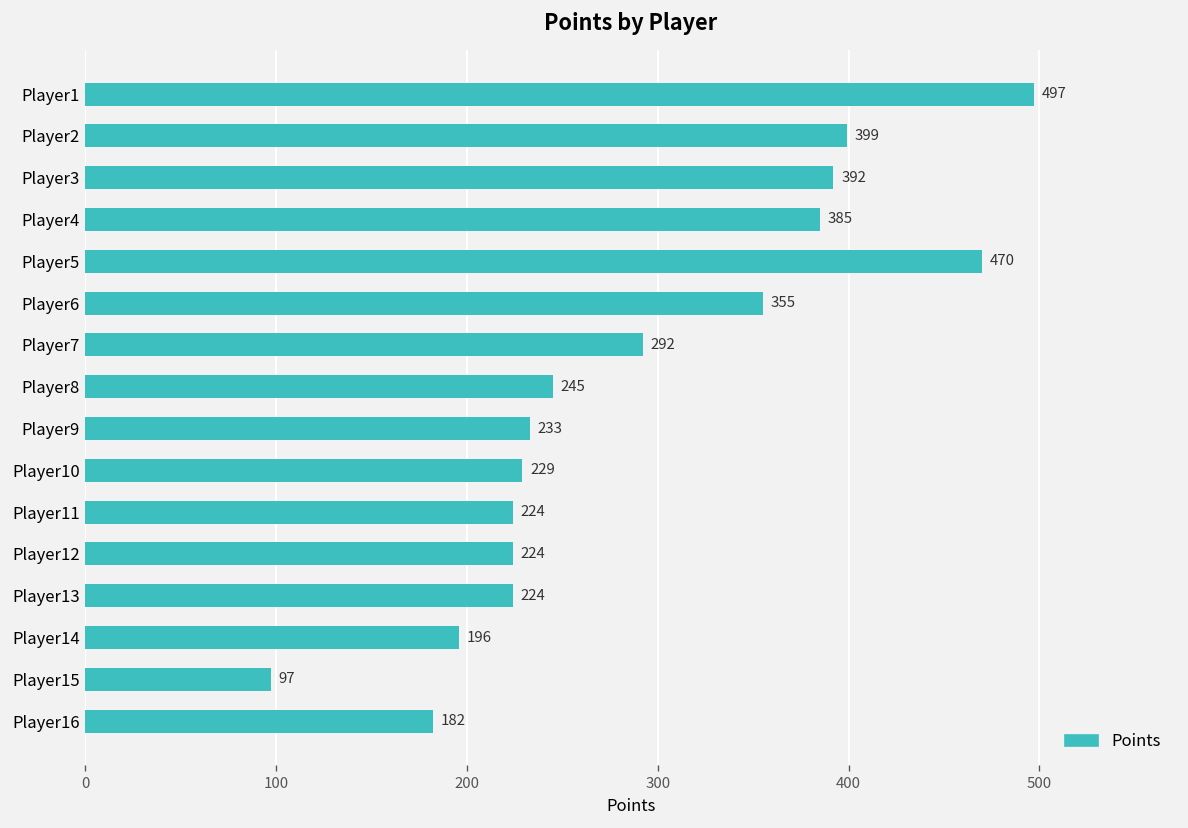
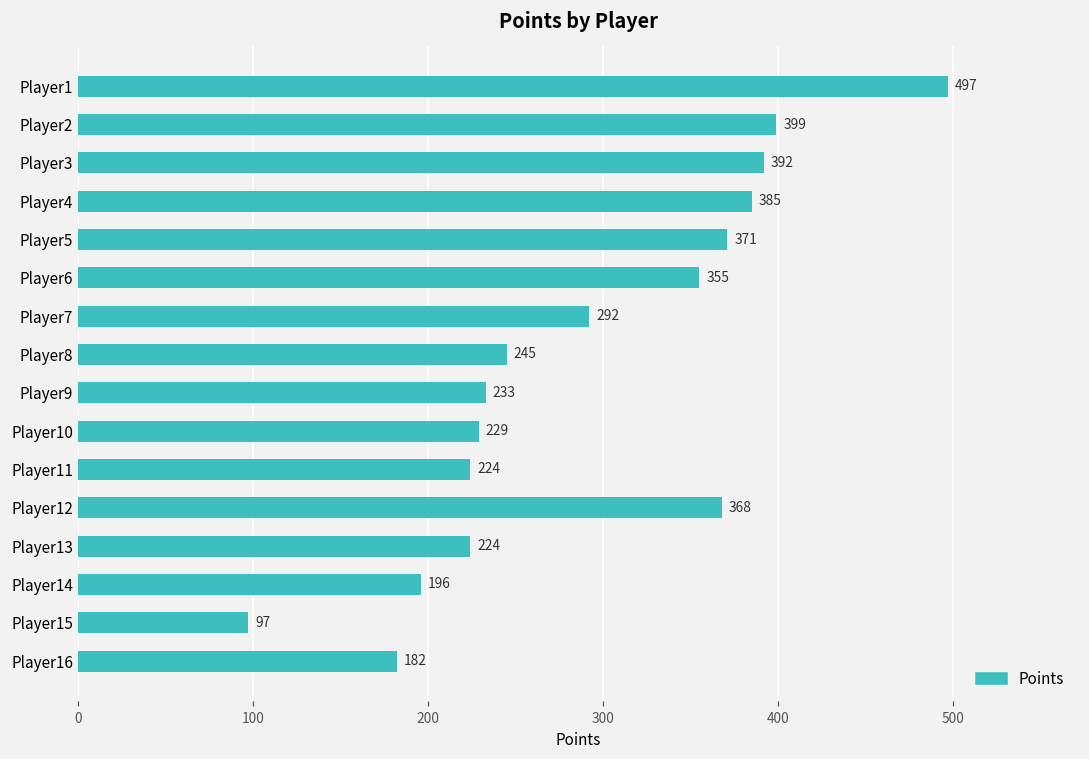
Player5: 470 -> 371
Player12: 224 -> 368
